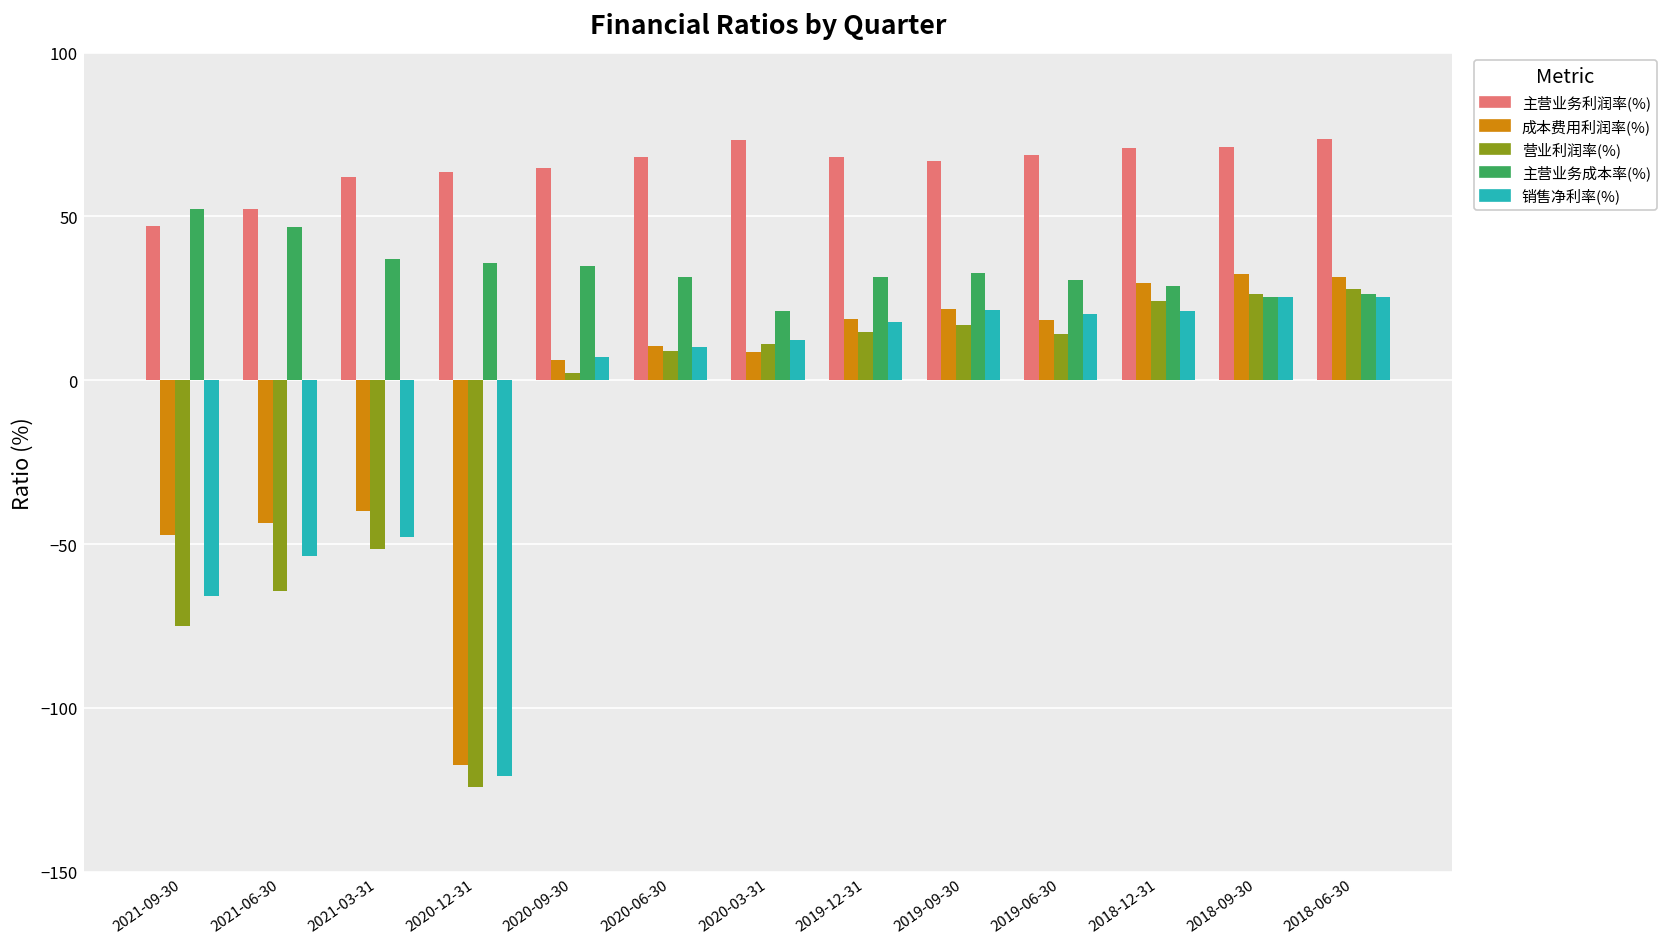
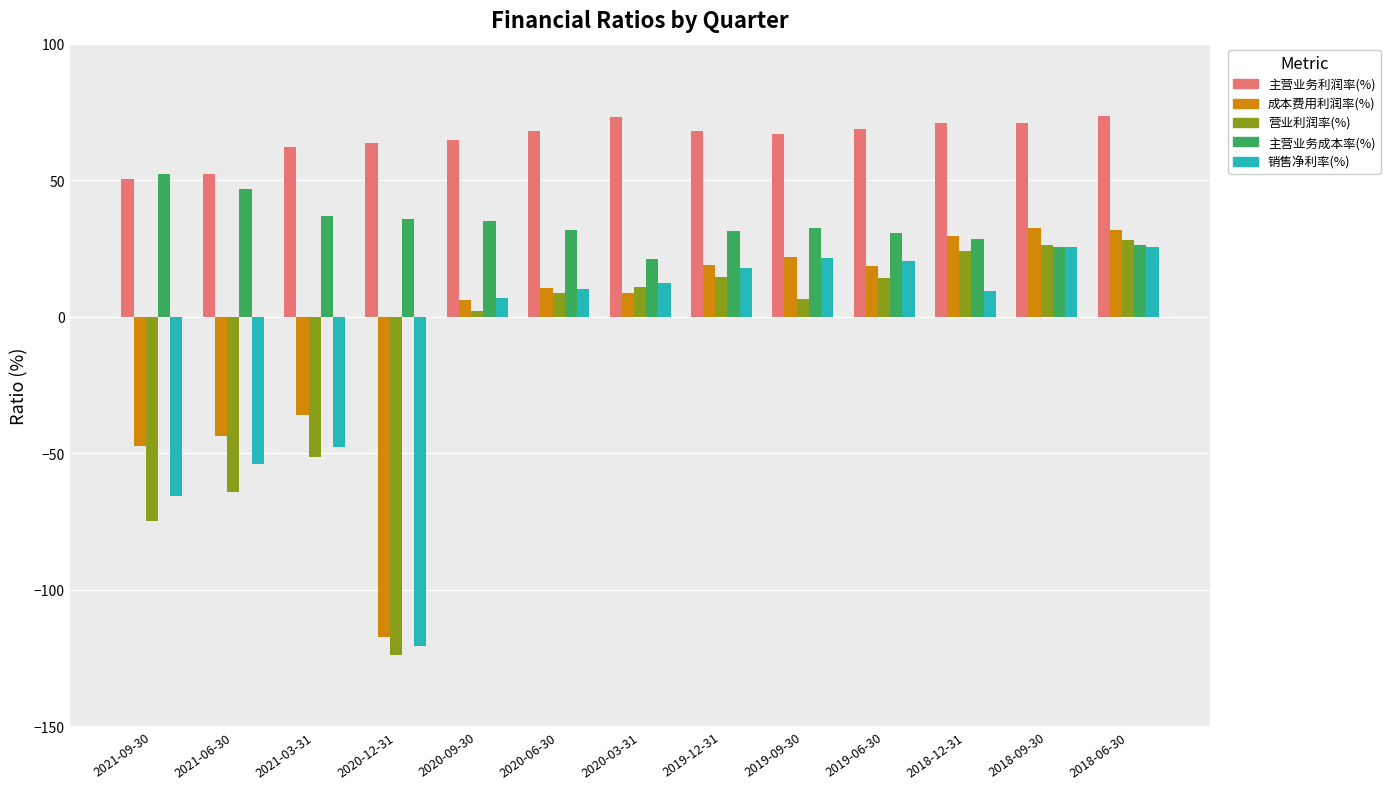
主营业务利润率(%), 2021-09-30: 47 -> 51
成本费用利润率(%), 2021-03-31: -40 -> -36
营业利润率(%), 2019-09-30: 17 -> 6
销售净利率(%), 2018-12-31: 21 -> 9
